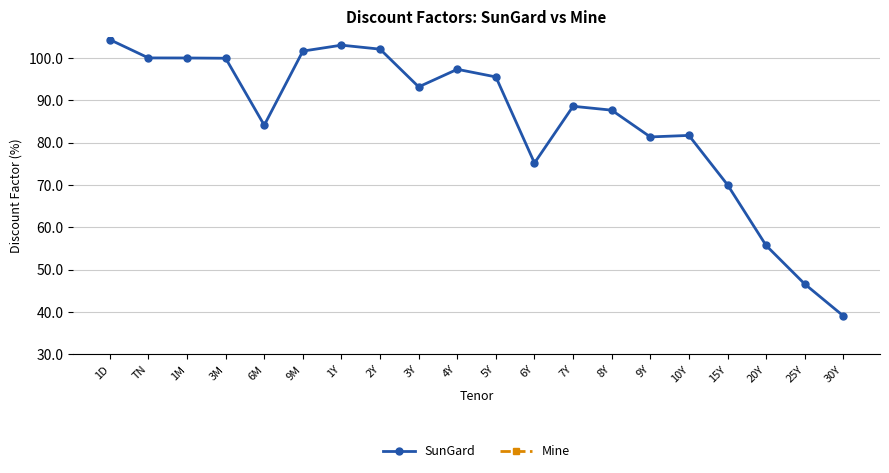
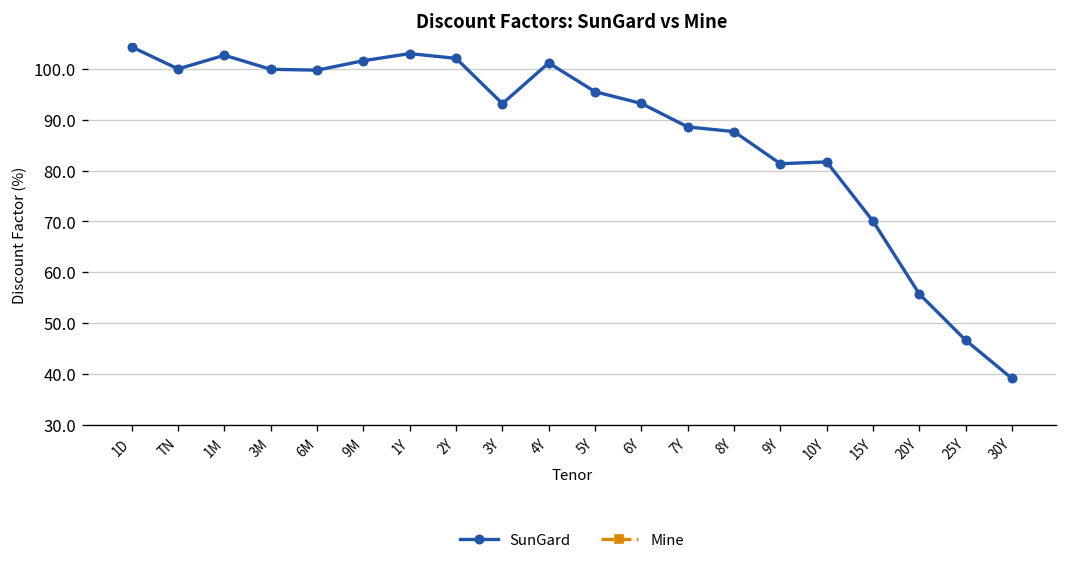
SunGard, 1M: 100 -> 103
SunGard, 6M: 84 -> 100
SunGard, 4Y: 97 -> 101
SunGard, 6Y: 75 -> 93
